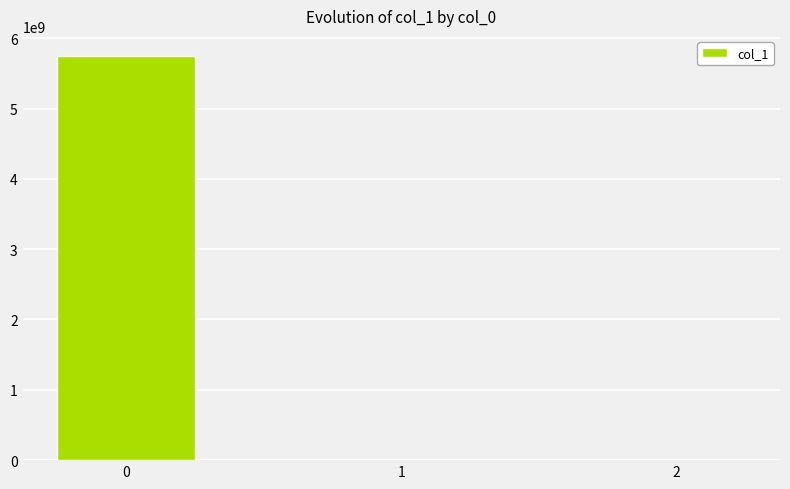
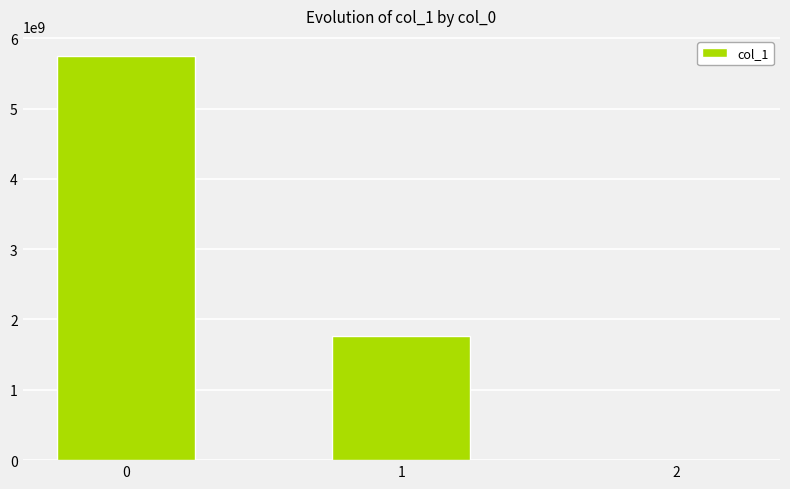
1: 0 -> 1800000000
